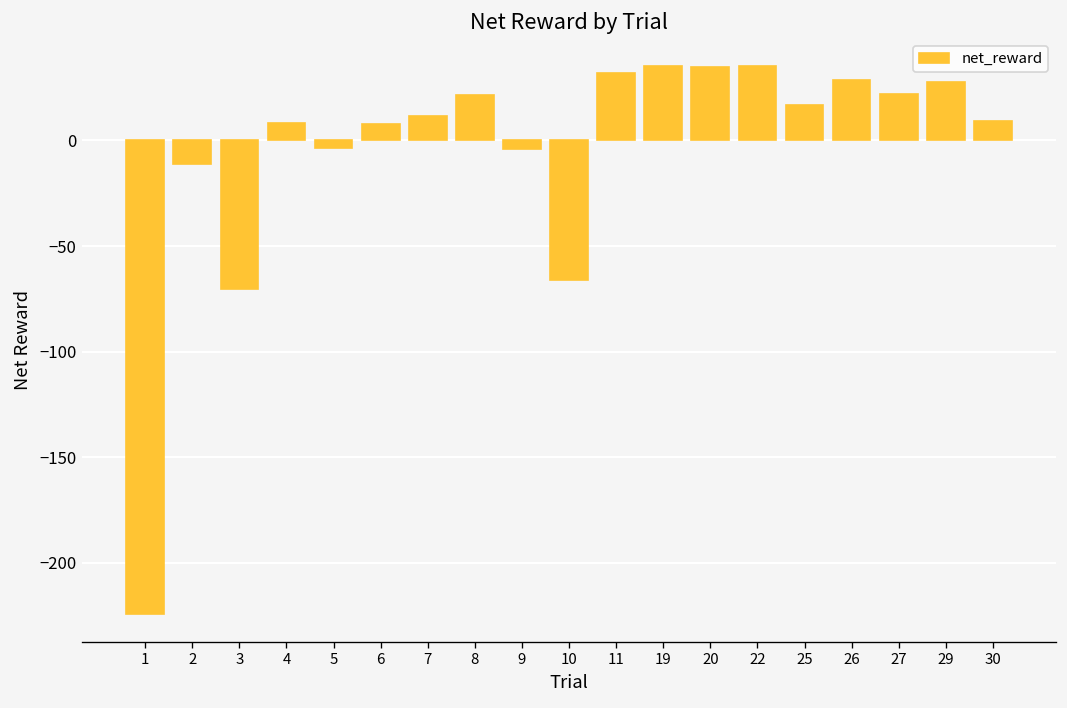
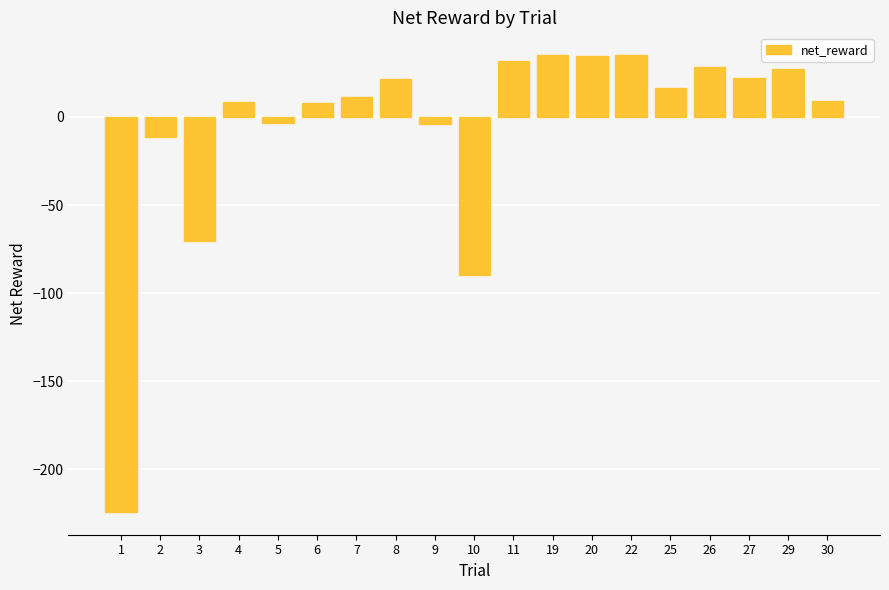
10: -66 -> -90
